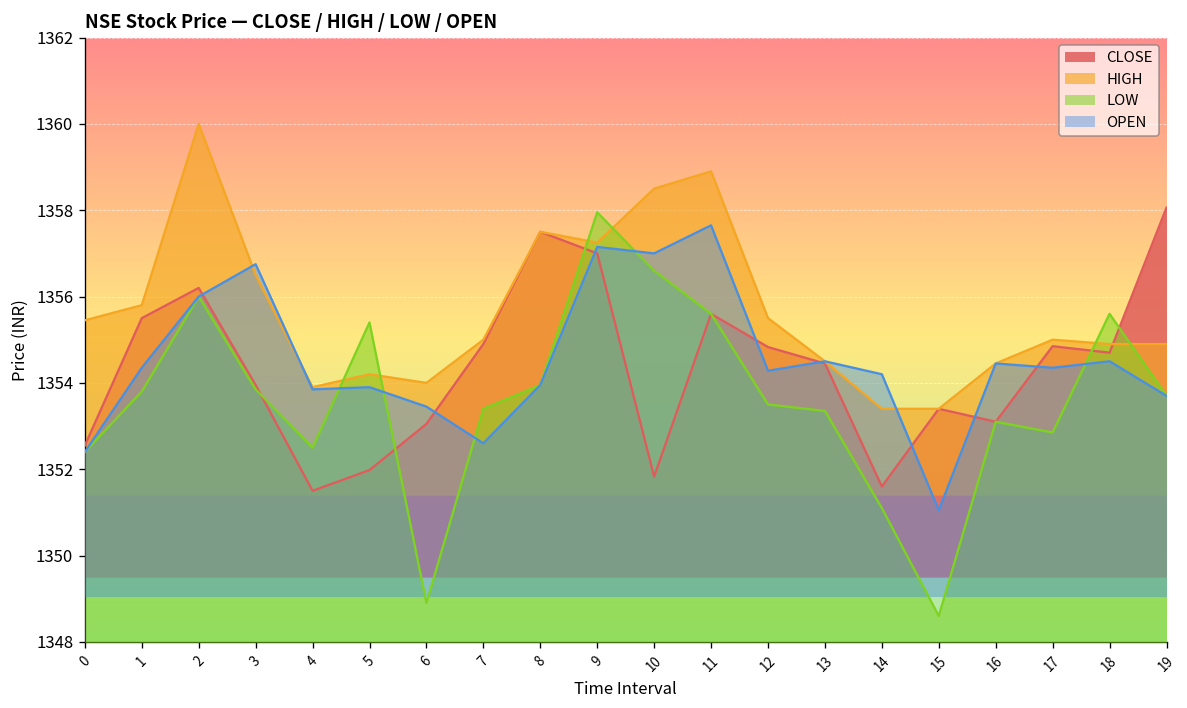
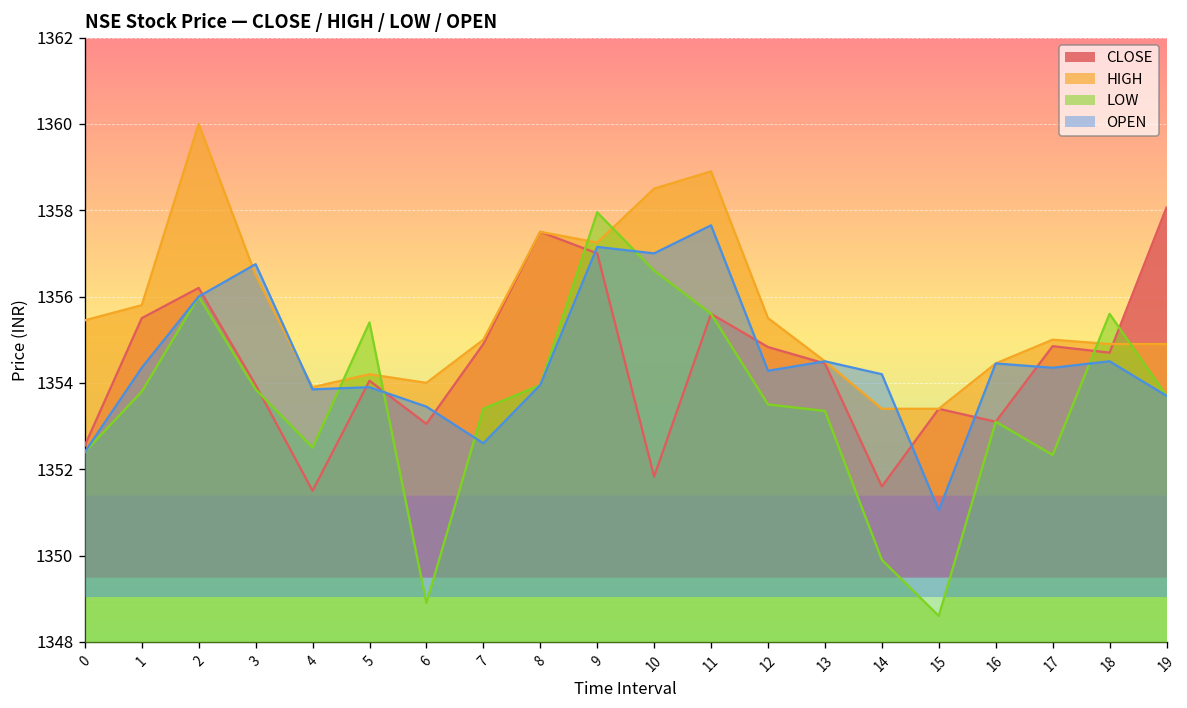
CLOSE, 5: 1352.0 -> 1354.1
LOW, 14: 1351.1 -> 1349.9
LOW, 17: 1352.9 -> 1352.3
